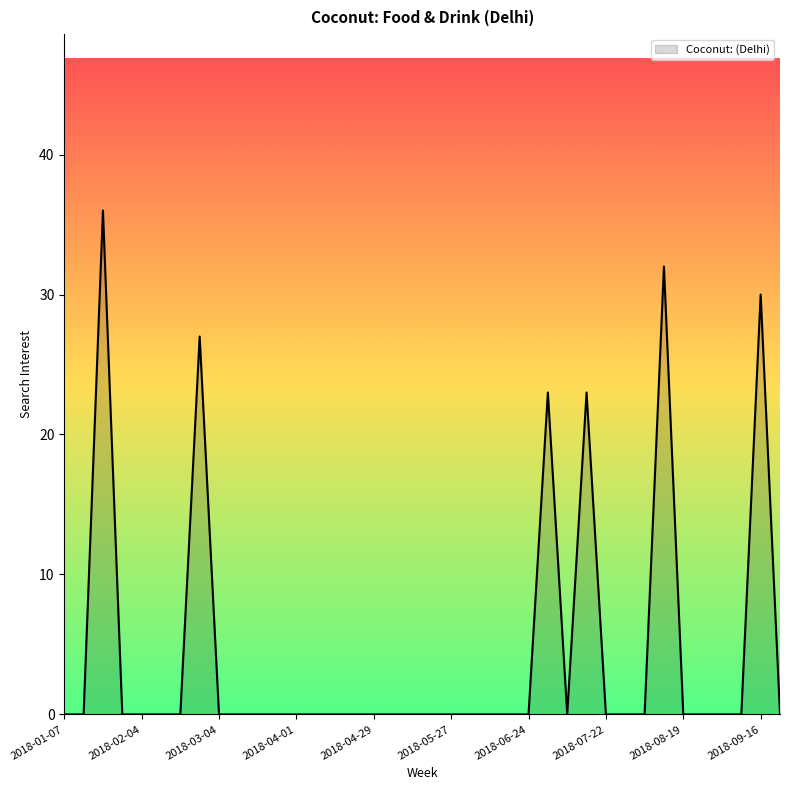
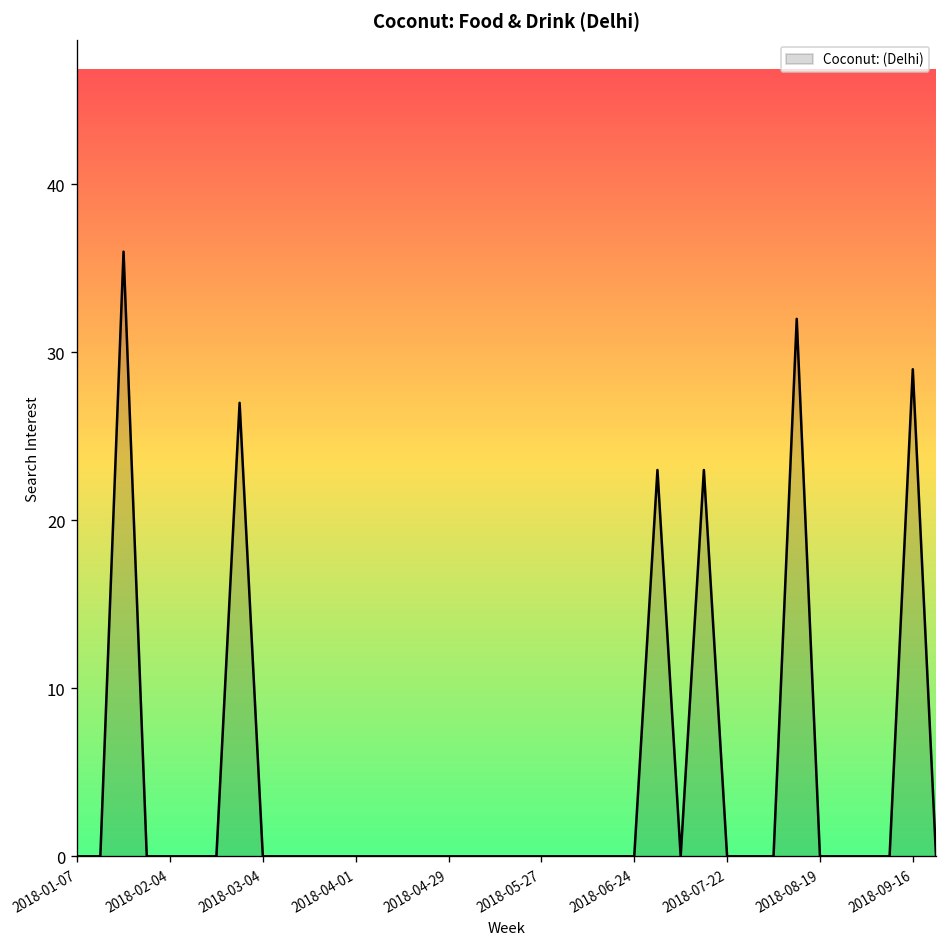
2018-09-16: 30 -> 29
